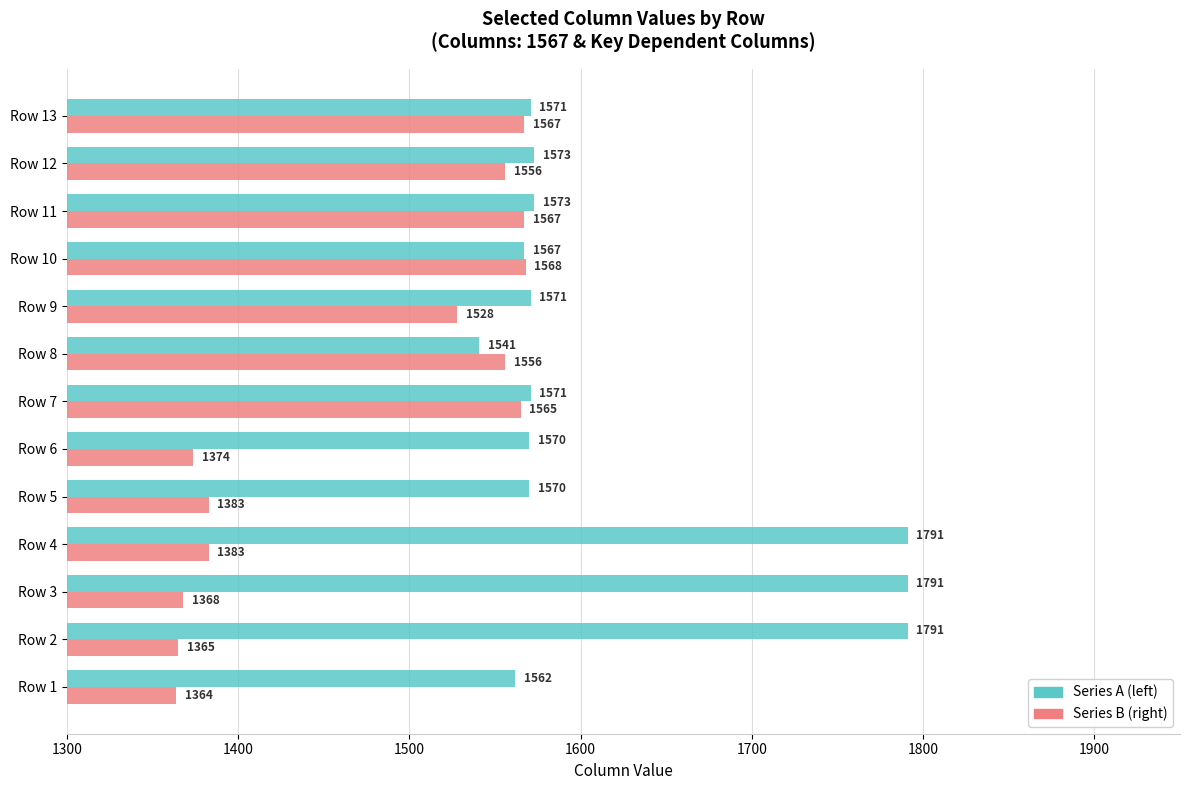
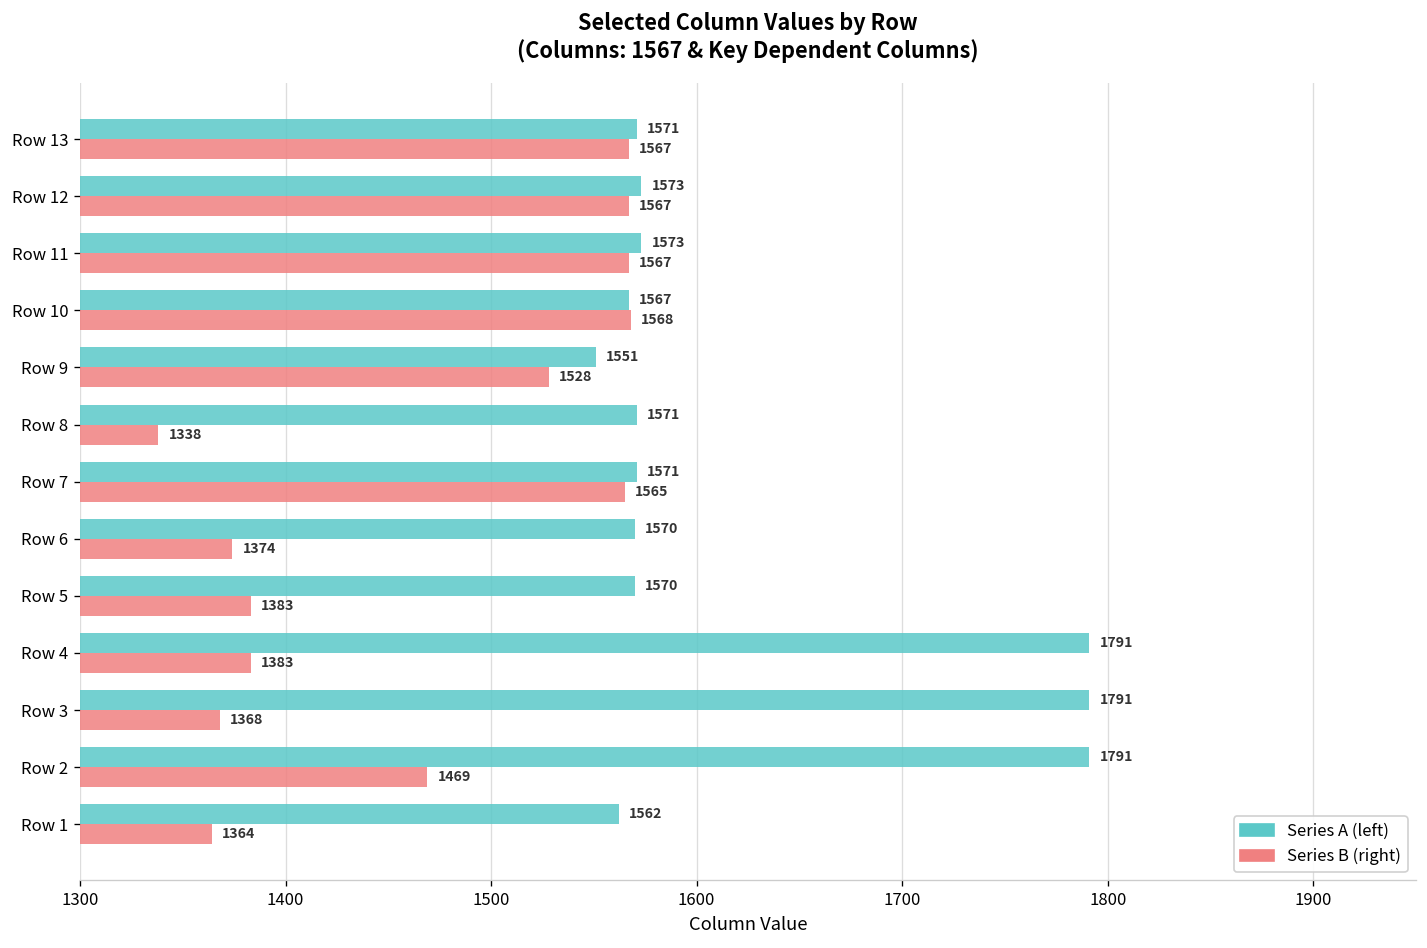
Series B (right), Row 12: 1556 -> 1567
Series A (left), Row 9: 1571 -> 1551
Series A (left), Row 8: 1541 -> 1571
Series B (right), Row 8: 1556 -> 1338
Series B (right), Row 2: 1365 -> 1469
